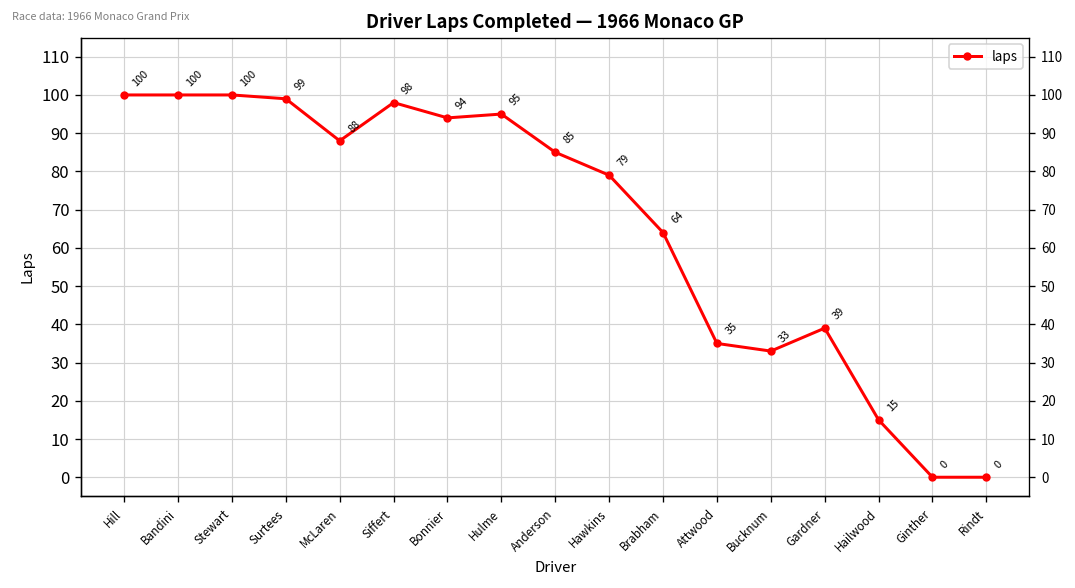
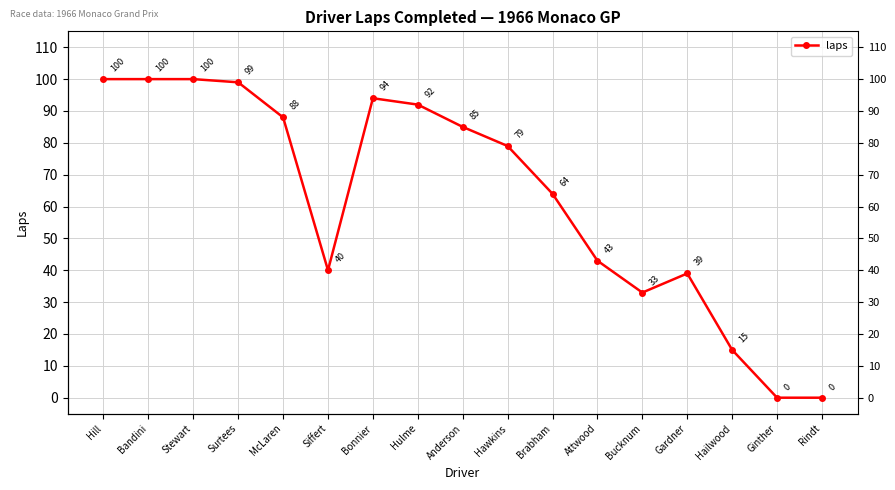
Siffert: 98 -> 40
Hulme: 95 -> 92
Attwood: 35 -> 43
